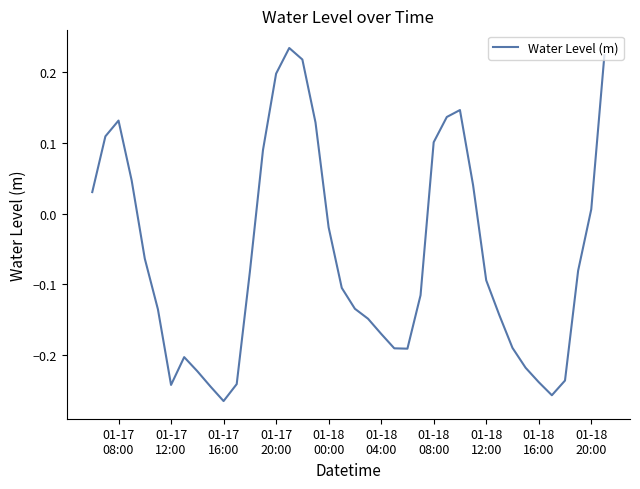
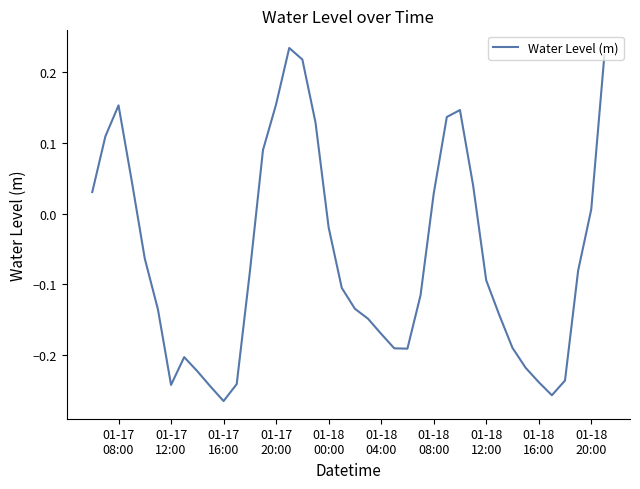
01-17 08:00: 0.13 -> 0.15
01-17 20:00: 0.20 -> 0.15
01-18 08:00: 0.10 -> 0.03
